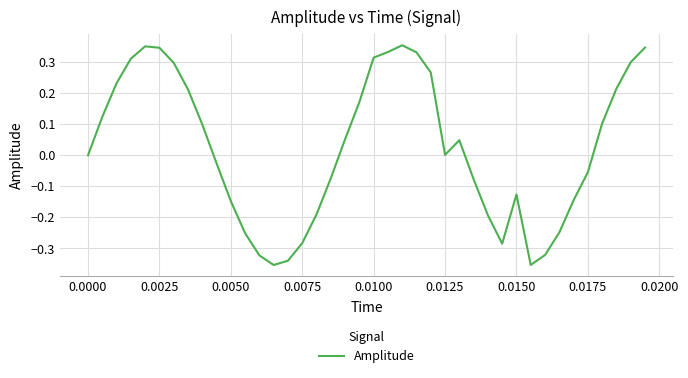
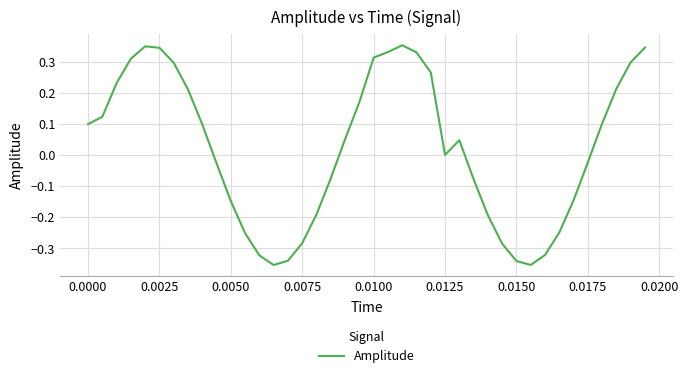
0.0000: 0.0 -> 0.1
0.0150: -0.13 -> -0.34
0.0175: -0.05 -> -0.02
